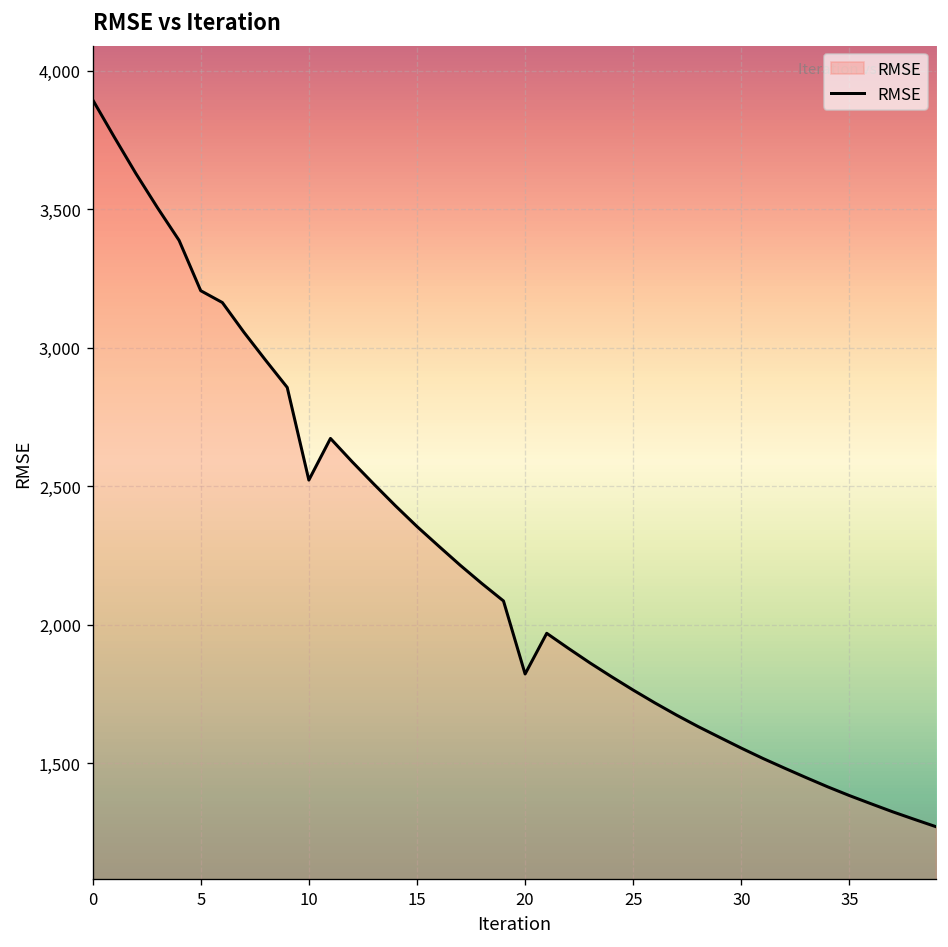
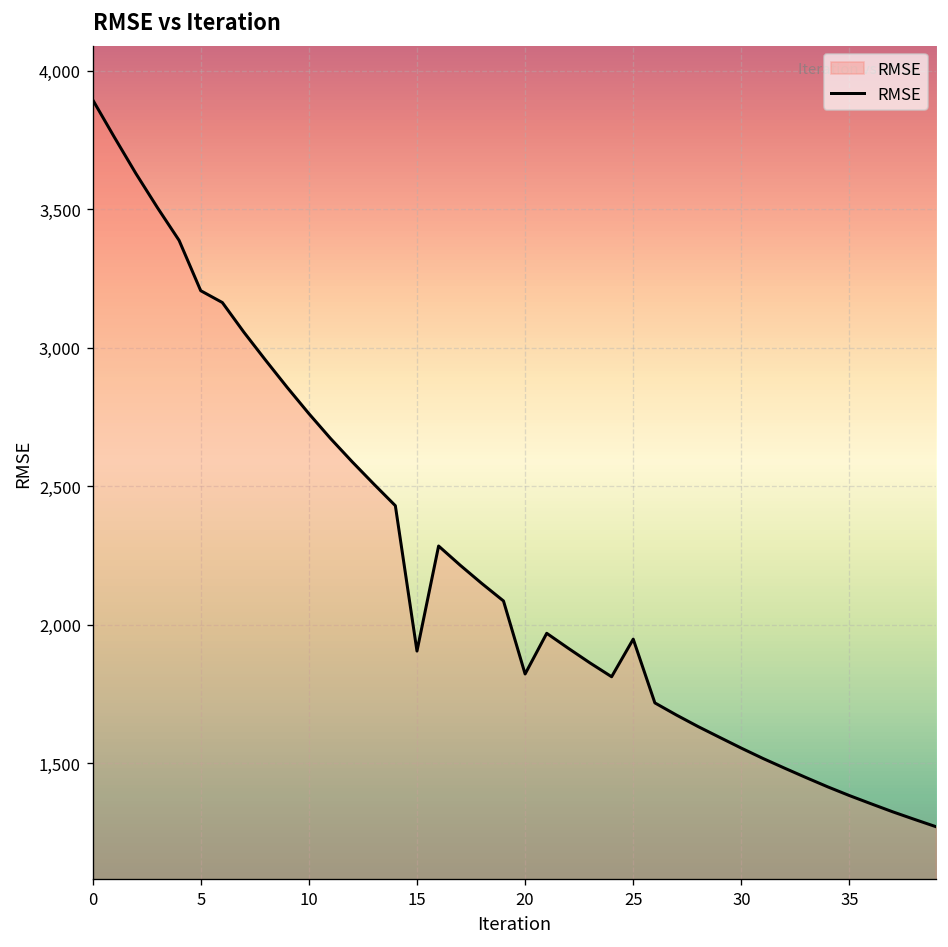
10: 2,520 -> 2,760
15: 2,350 -> 1,900
25: 1,760 -> 1,950
